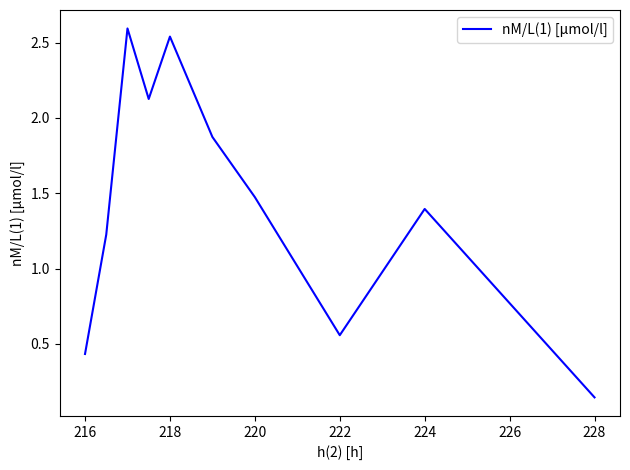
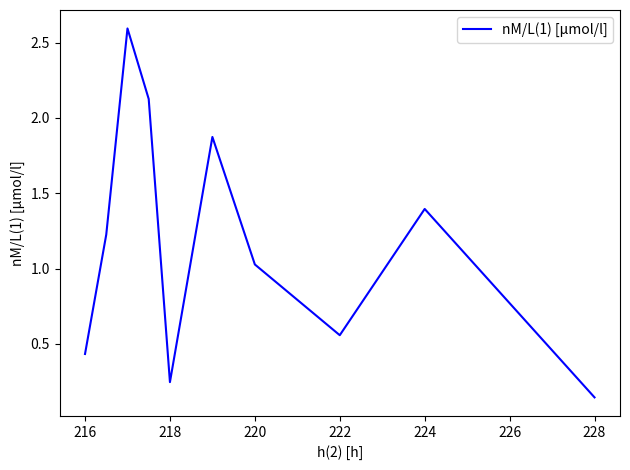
218: 2.54 -> 0.25
220: 1.47 -> 1.03
